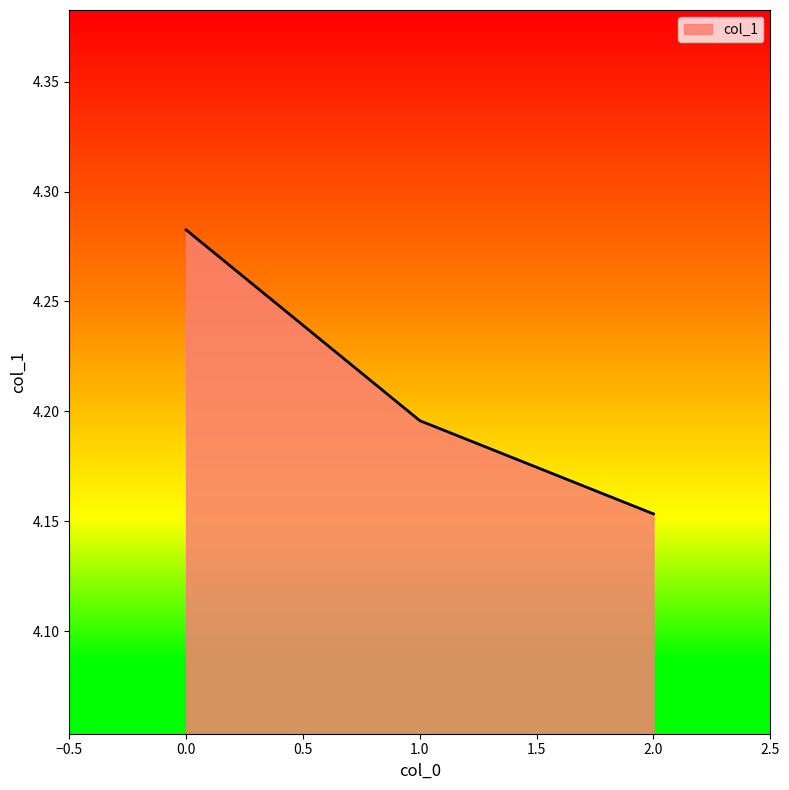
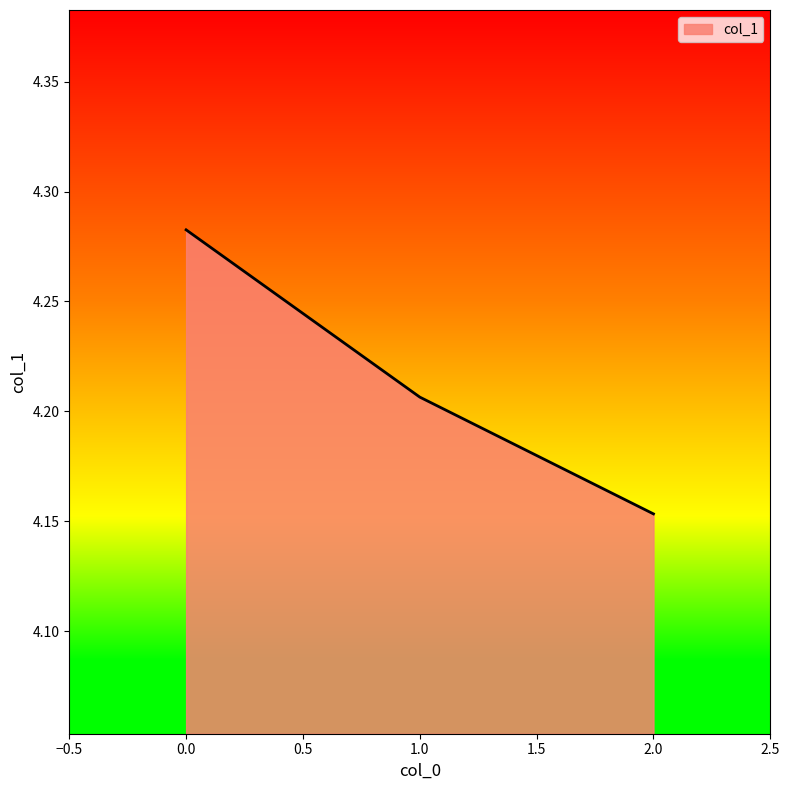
1.0: 4.196 -> 4.206
